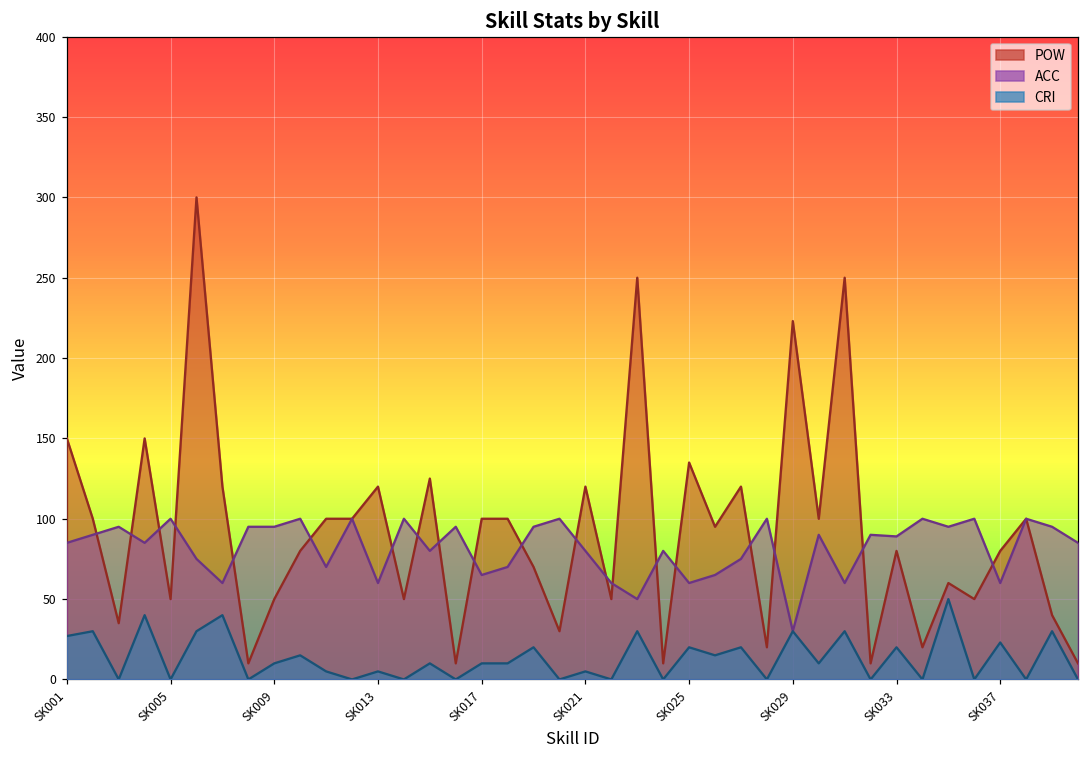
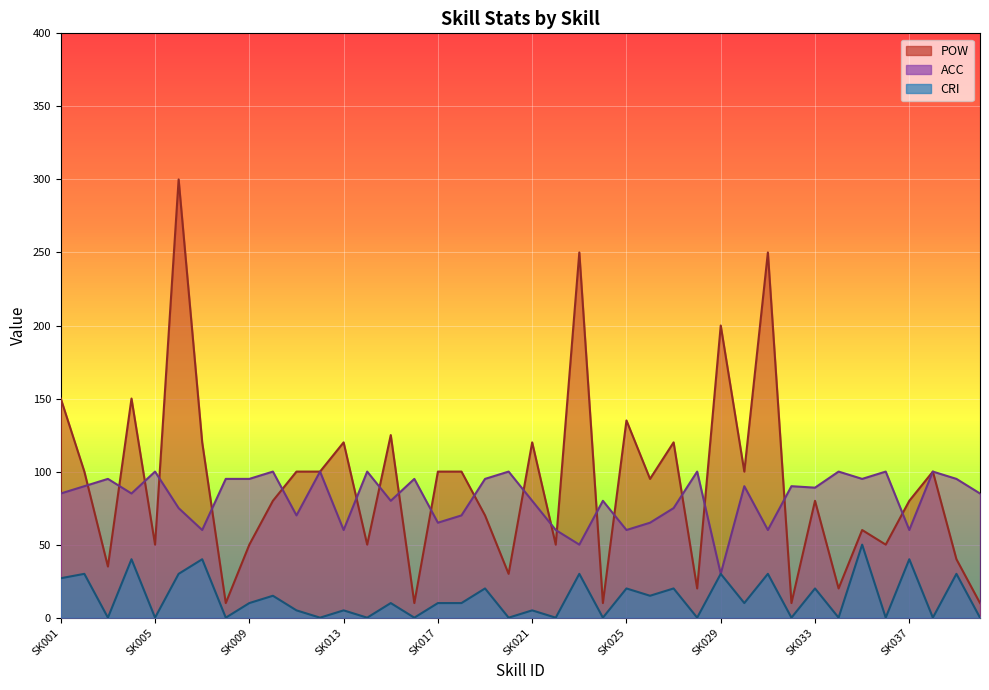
POW, SK029: 223 -> 200
CRI, SK037: 23 -> 40
